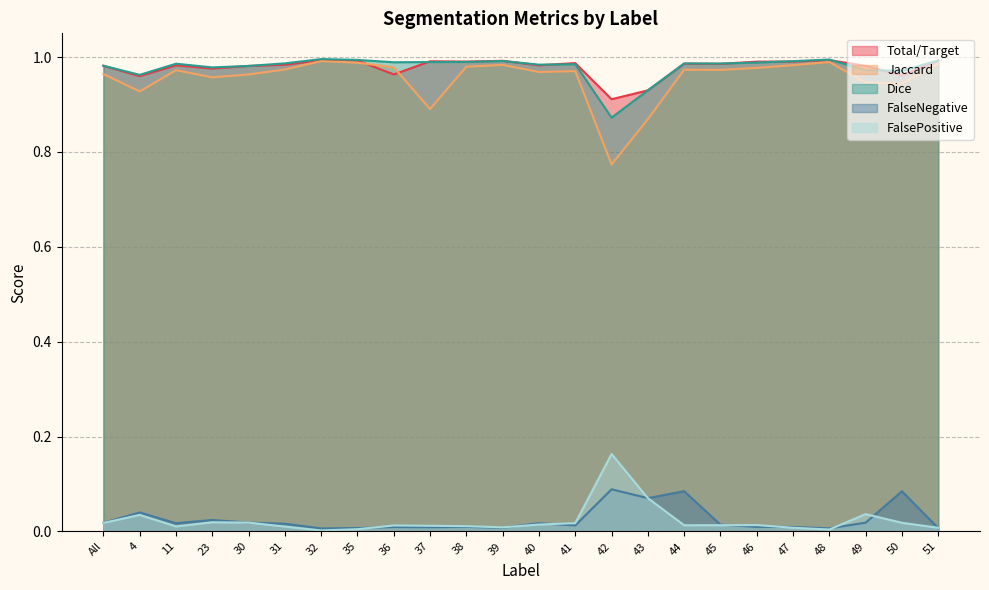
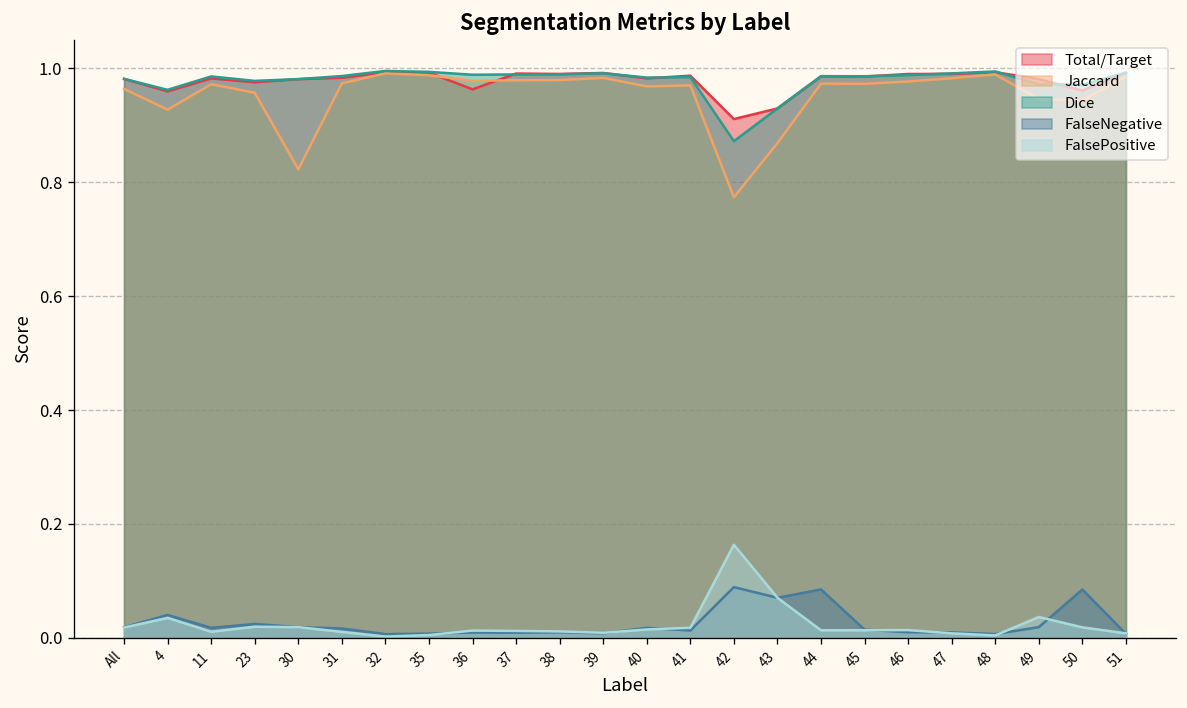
Jaccard, 30: 0.96 -> 0.82
Jaccard, 37: 0.89 -> 0.98
